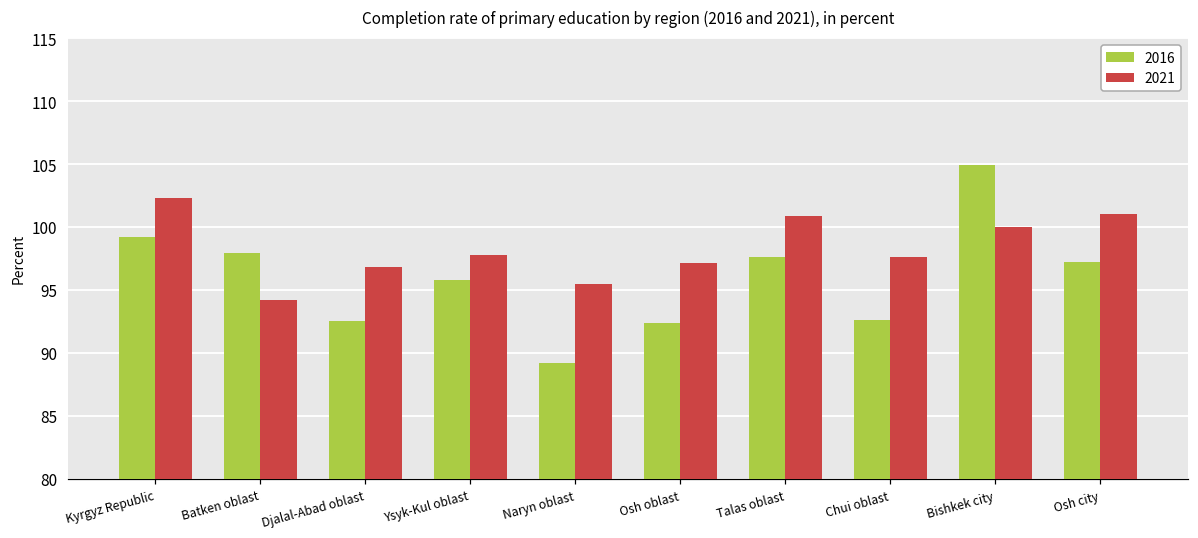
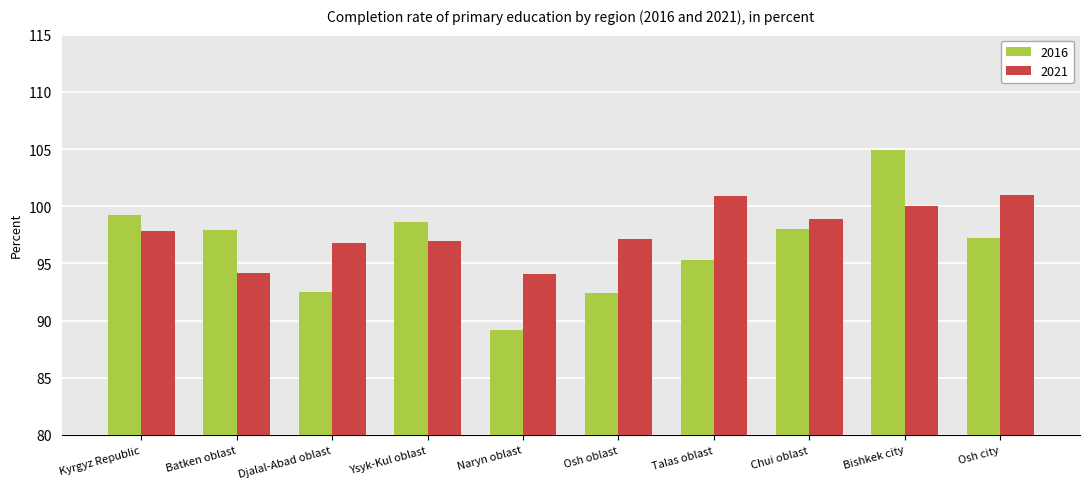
2021, Kyrgyz Republic: 102.3 -> 97.8
2016, Ysyk-Kul oblast: 95.8 -> 98.6
2021, Ysyk-Kul oblast: 97.8 -> 97.0
2021, Naryn oblast: 95.5 -> 94.1
2016, Talas oblast: 97.6 -> 95.3
2016, Chui oblast: 92.6 -> 98.0
2021, Chui oblast: 97.6 -> 98.9
